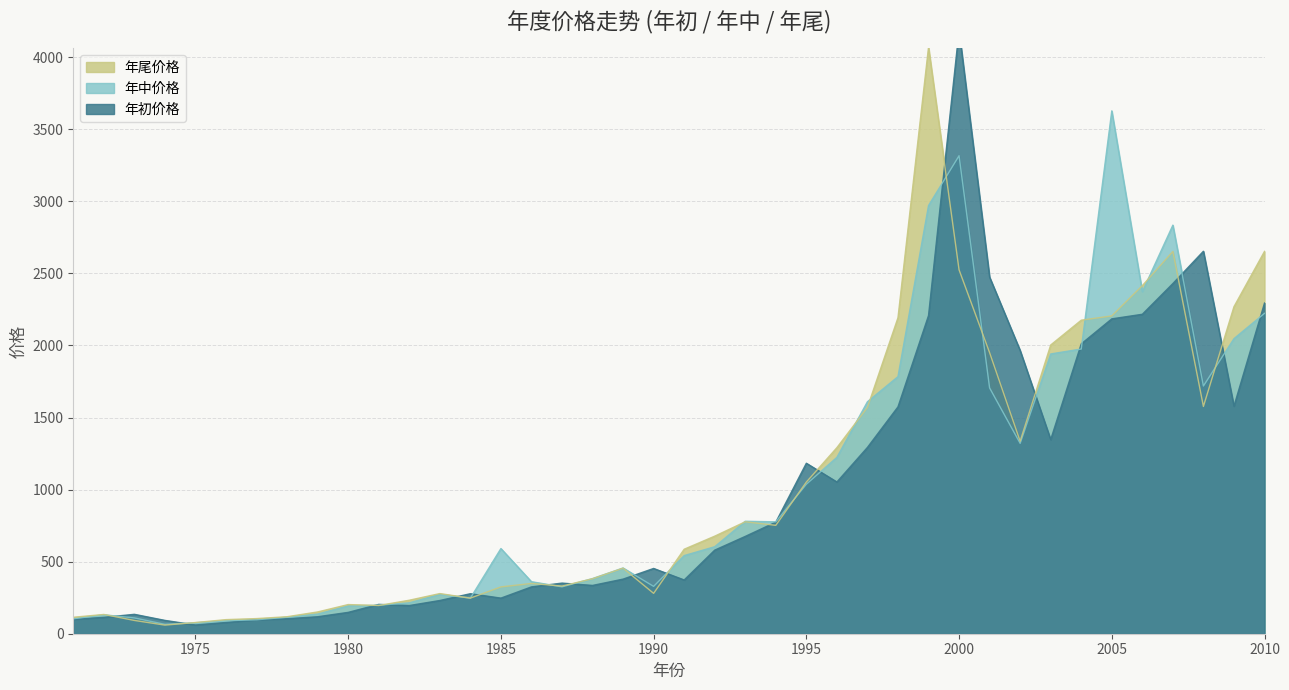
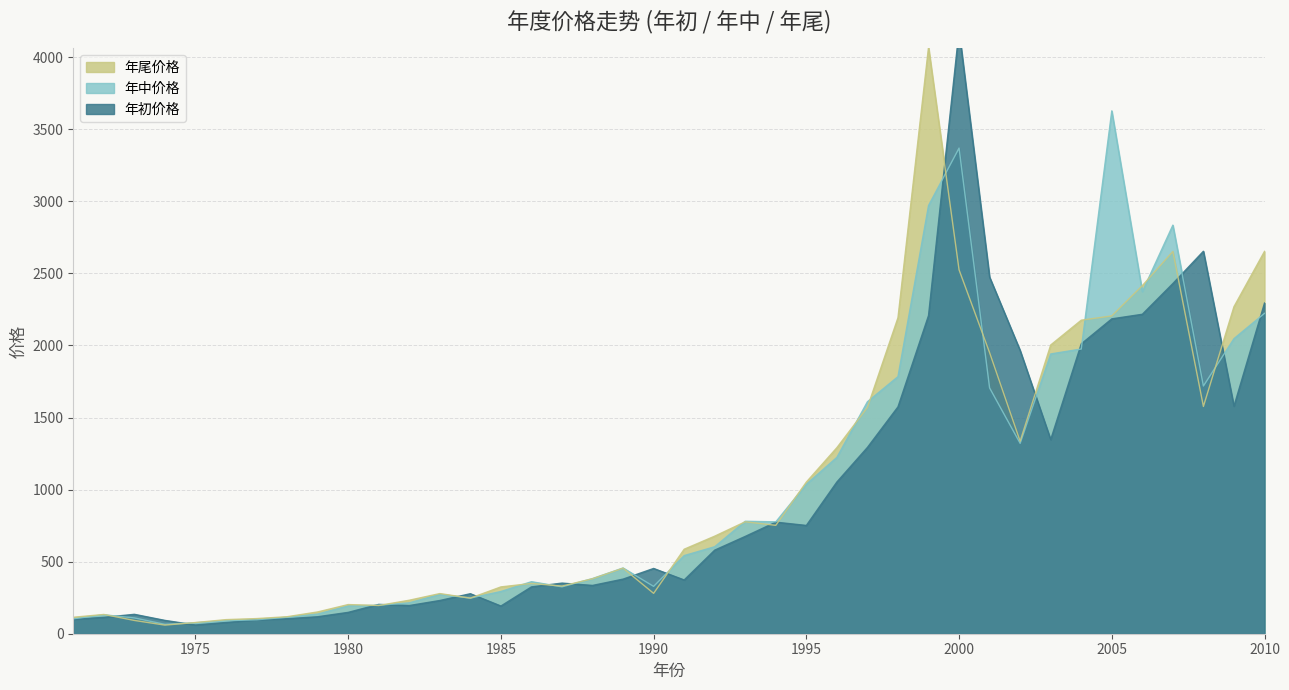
年中价格, 1985: 590 -> 290
年初价格, 1985: 250 -> 190
年初价格, 1995: 1180 -> 750
年中价格, 2000: 3320 -> 3370
